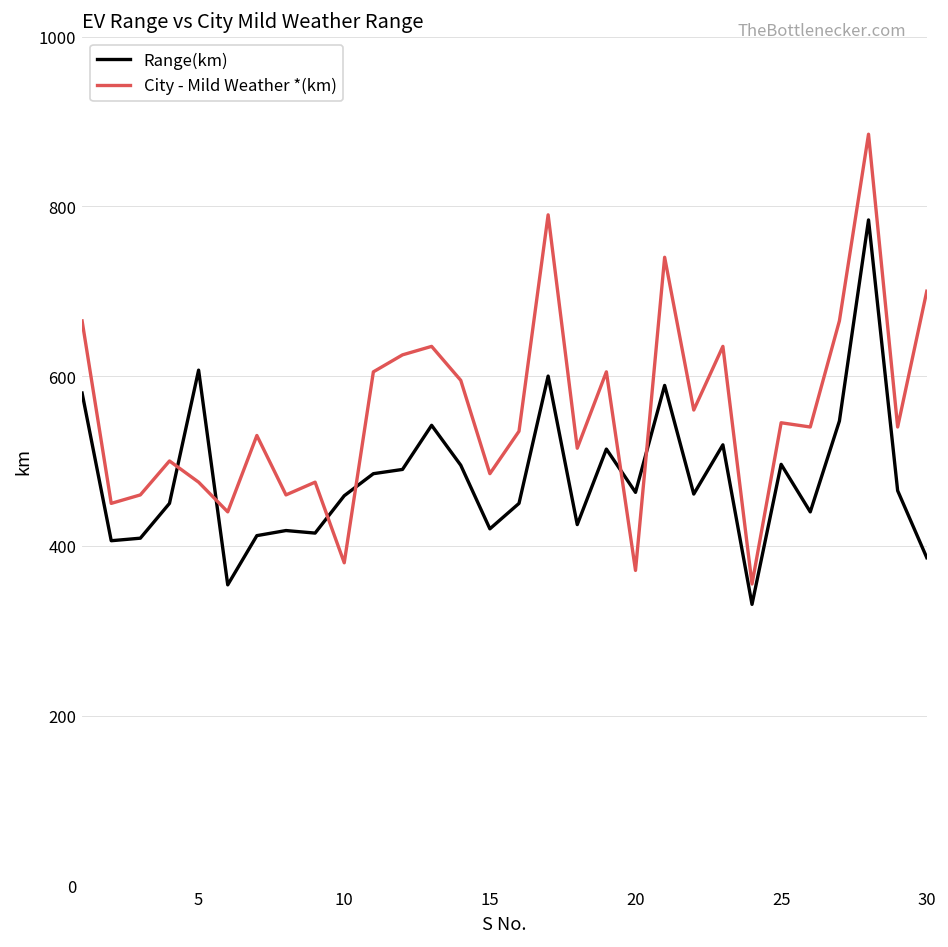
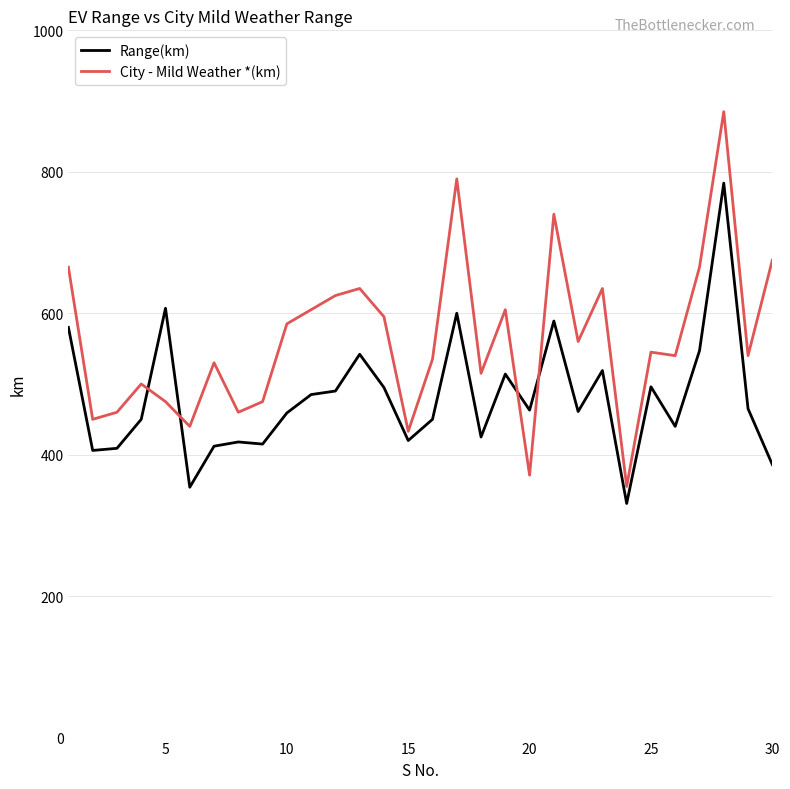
City - Mild Weather *(km), 10: 380 -> 590
City - Mild Weather *(km), 15: 490 -> 430
City - Mild Weather *(km), 30: 700 -> 680
